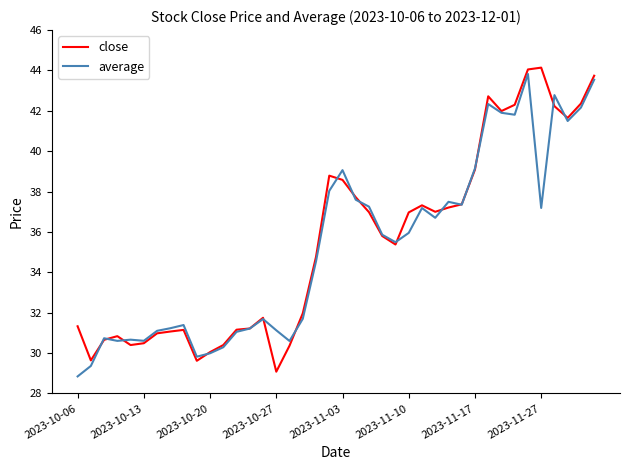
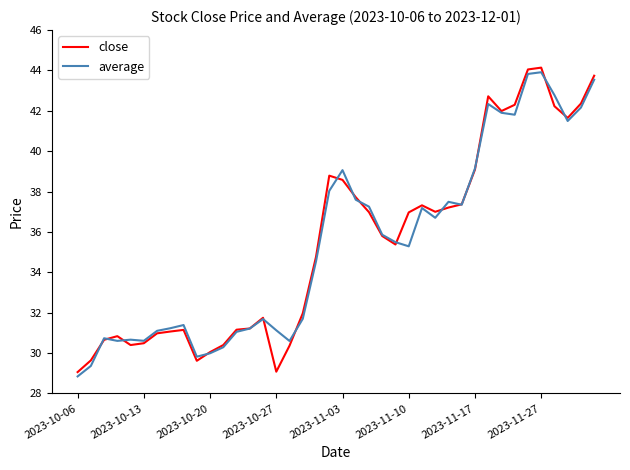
close, 2023-10-06: 31.3 -> 29.1
average, 2023-11-10: 36.0 -> 35.3
average, 2023-11-27: 37.2 -> 43.9
